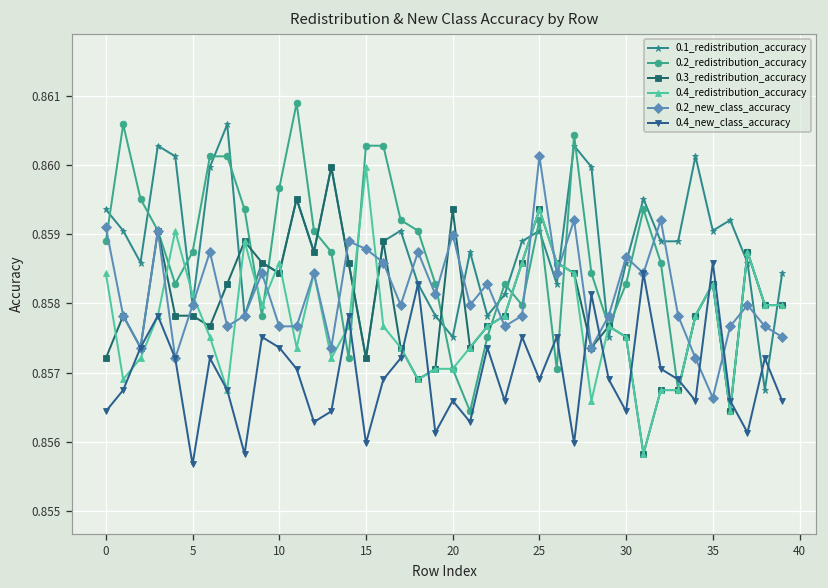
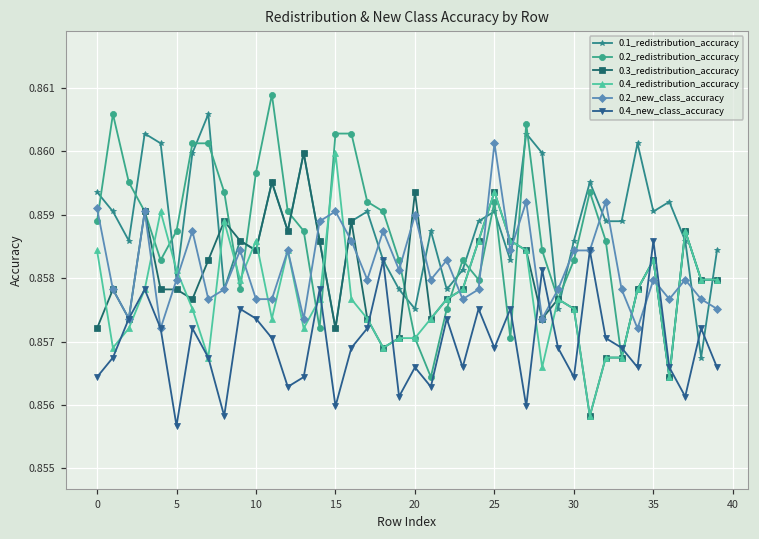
0.2_new_class_accuracy, 15: 0.8588 -> 0.8591
0.2_new_class_accuracy, 30: 0.8587 -> 0.8584
0.2_new_class_accuracy, 35: 0.8566 -> 0.8580
